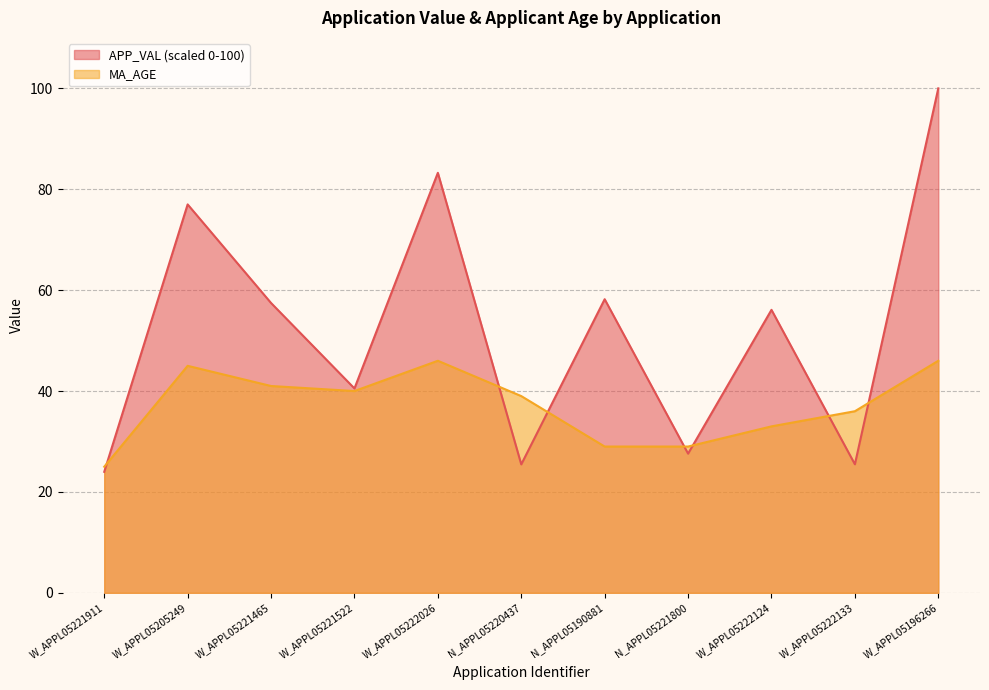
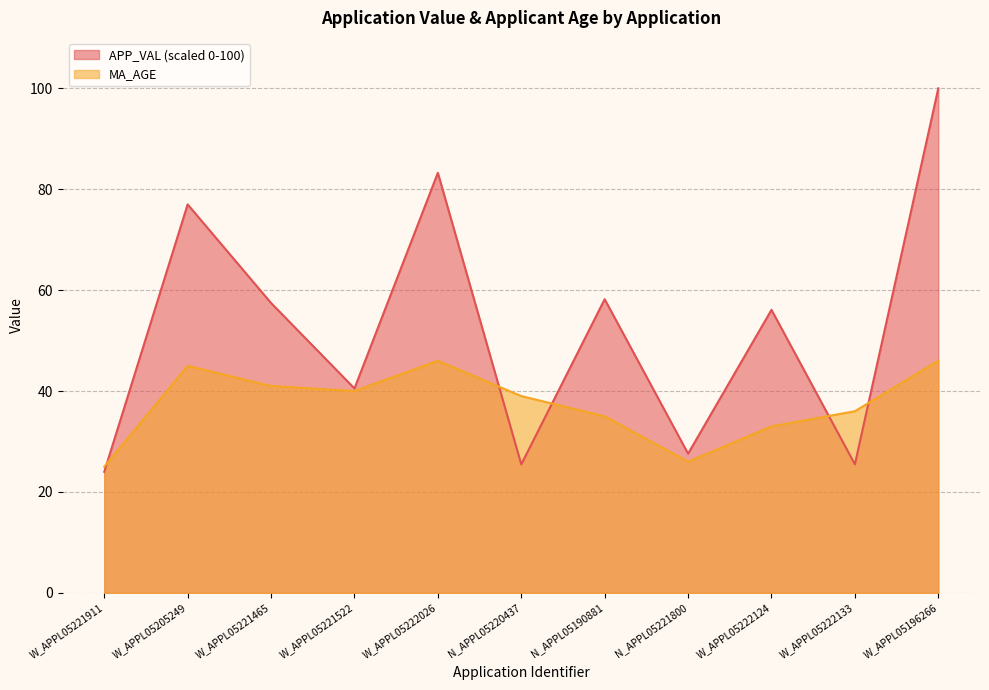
MA_AGE, N_APPL05190881: 29 -> 35
MA_AGE, N_APPL05221800: 29 -> 26
